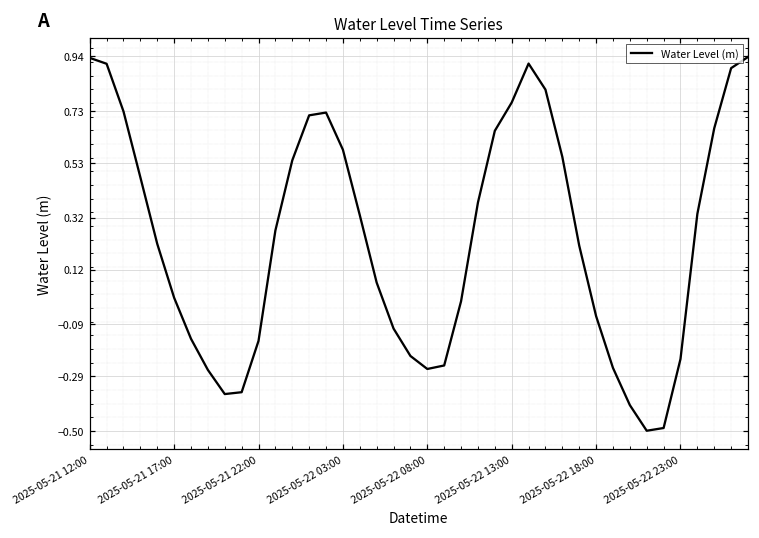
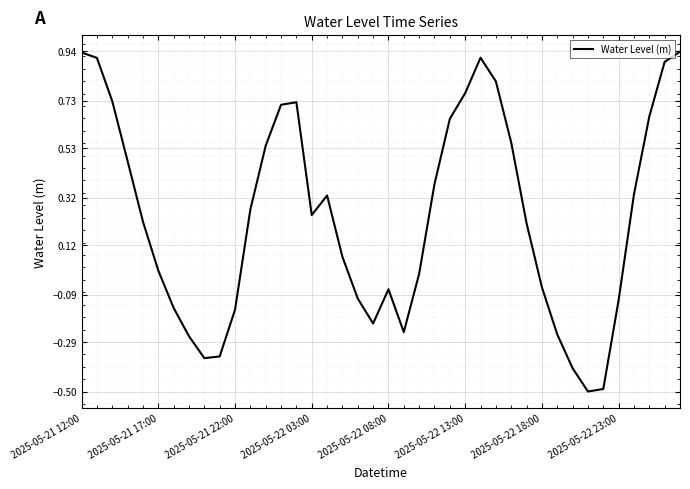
2025-05-22 03:00: 0.58 -> 0.25
2025-05-22 08:00: -0.26 -> -0.07
2025-05-22 23:00: -0.22 -> -0.11
